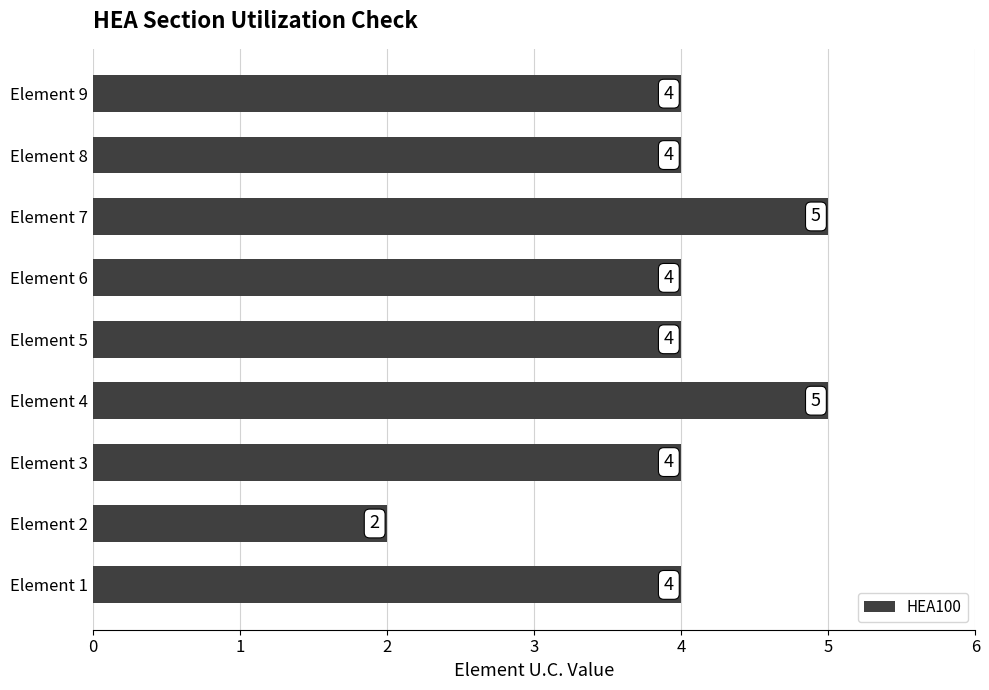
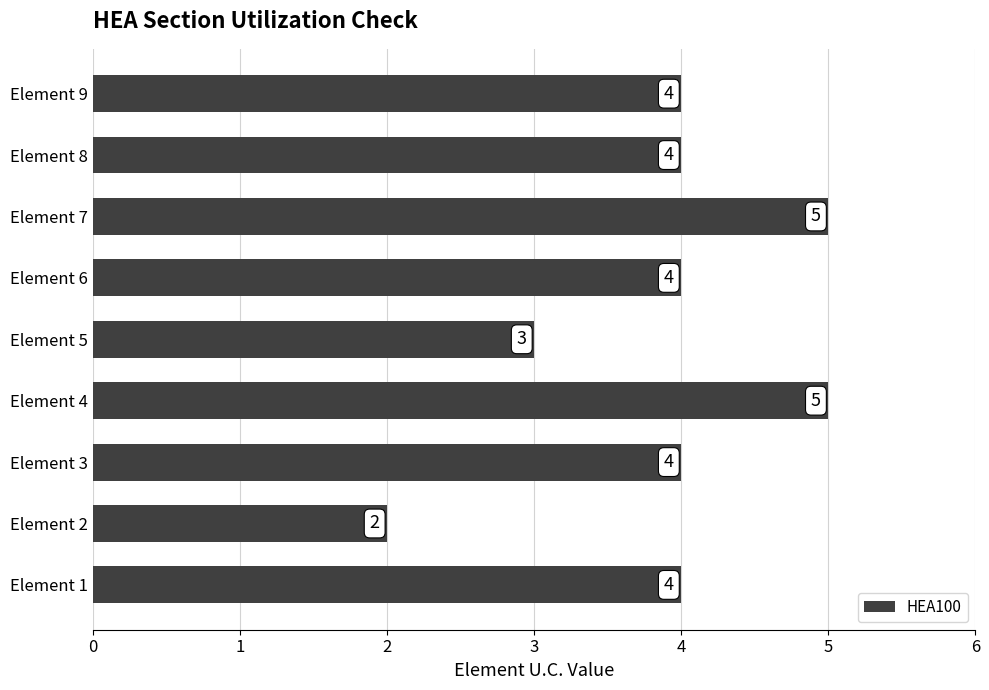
Element 5: 4 -> 3
